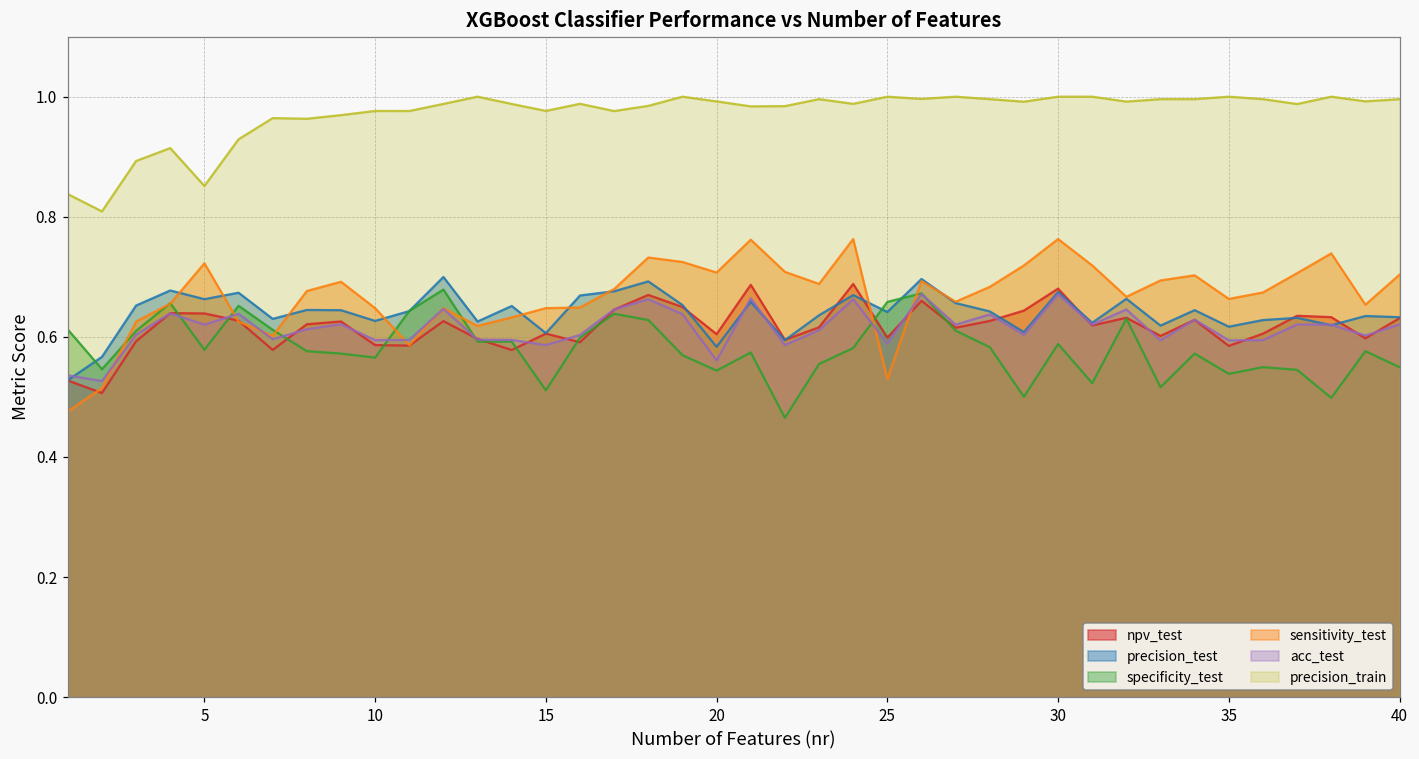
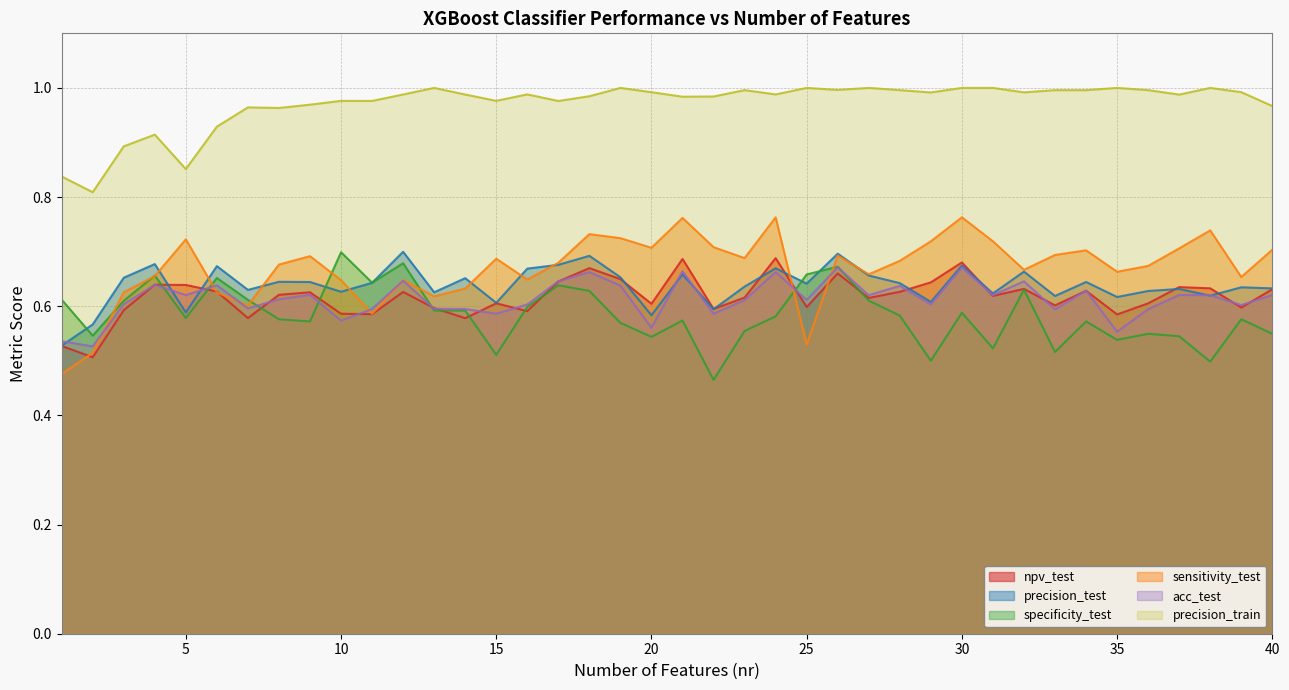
precision_test, 5: 0.66 -> 0.59
specificity_test, 10: 0.57 -> 0.70
acc_test, 10: 0.59 -> 0.57
sensitivity_test, 15: 0.65 -> 0.69
acc_test, 25: 0.59 -> 0.61
acc_test, 35: 0.59 -> 0.55
precision_train, 40: 1.00 -> 0.97
